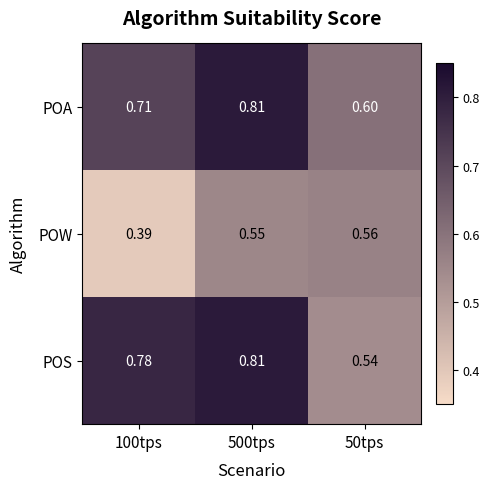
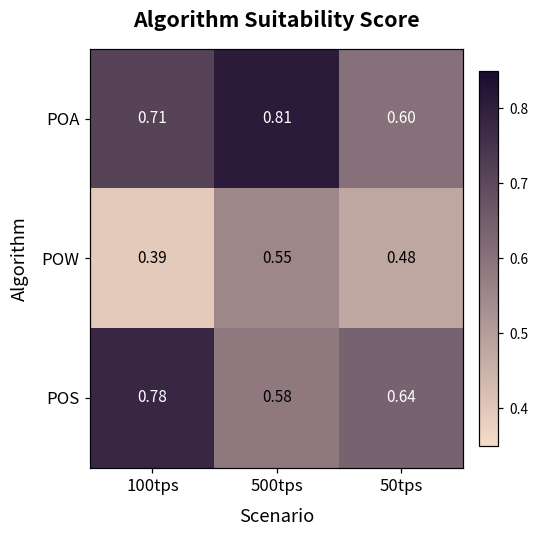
POW, 50tps: 0.56 -> 0.48
POS, 500tps: 0.81 -> 0.58
POS, 50tps: 0.54 -> 0.64
